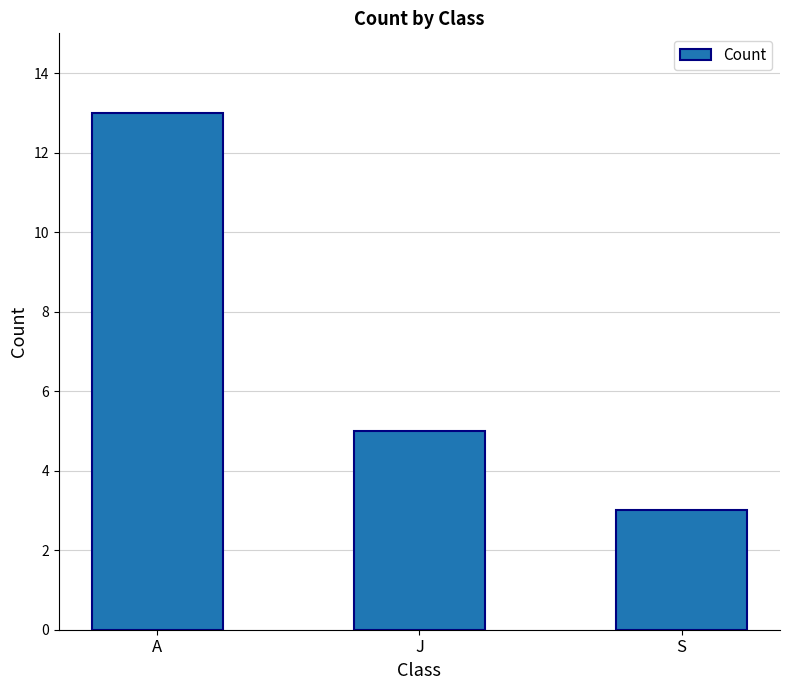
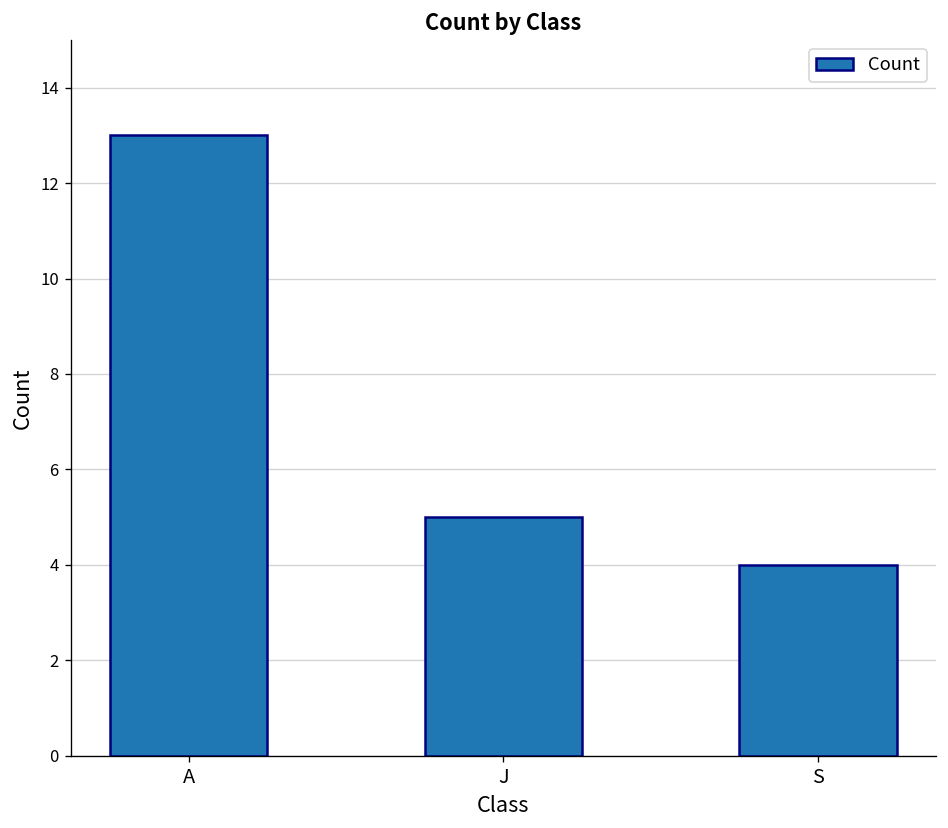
S: 3 -> 4
